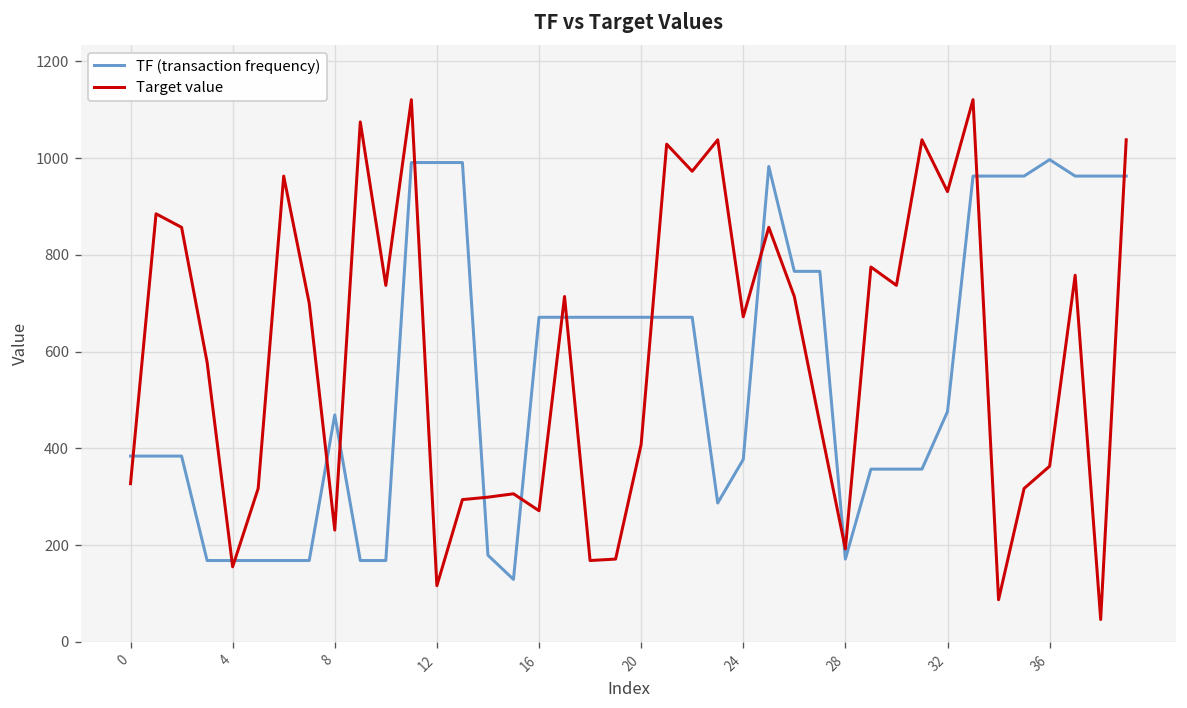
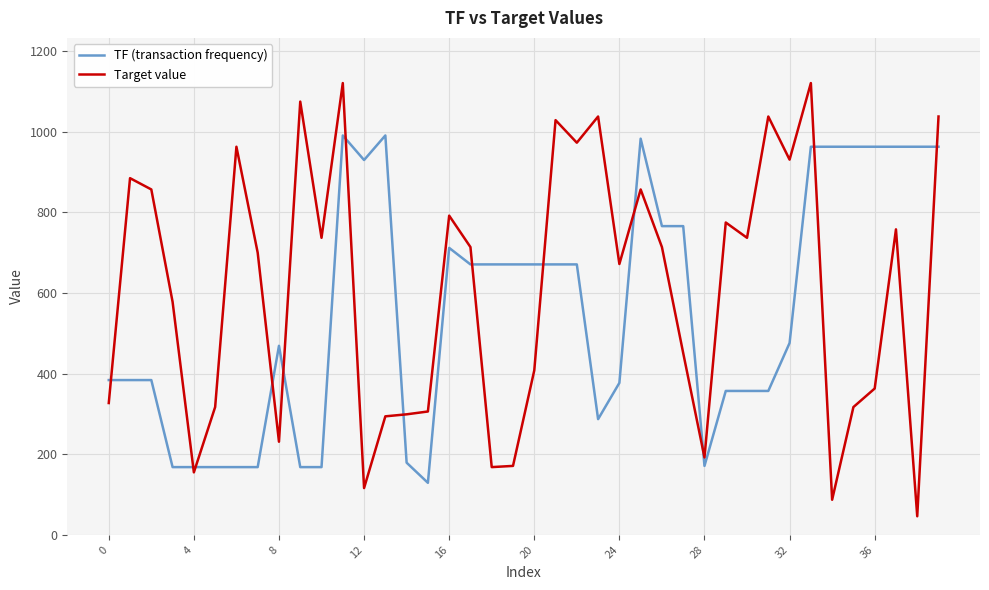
TF (transaction frequency), 12: 990 -> 930
TF (transaction frequency), 16: 670 -> 710
Target value, 16: 270 -> 790
TF (transaction frequency), 36: 1000 -> 960
